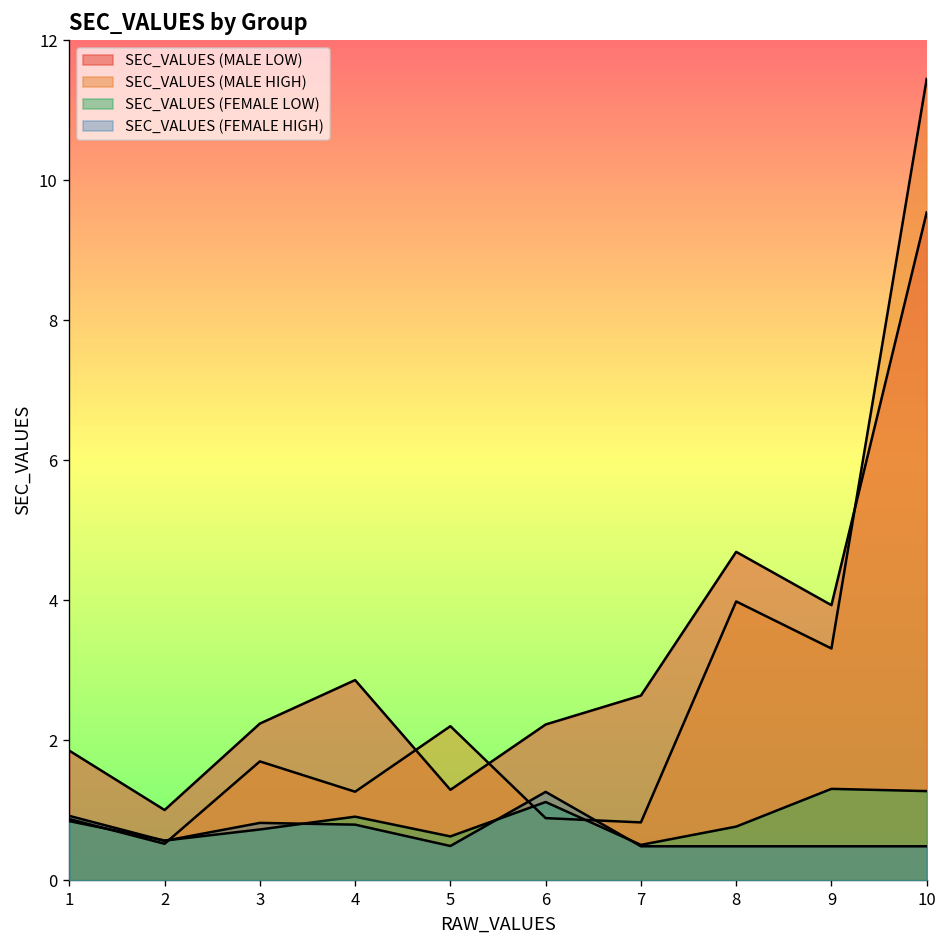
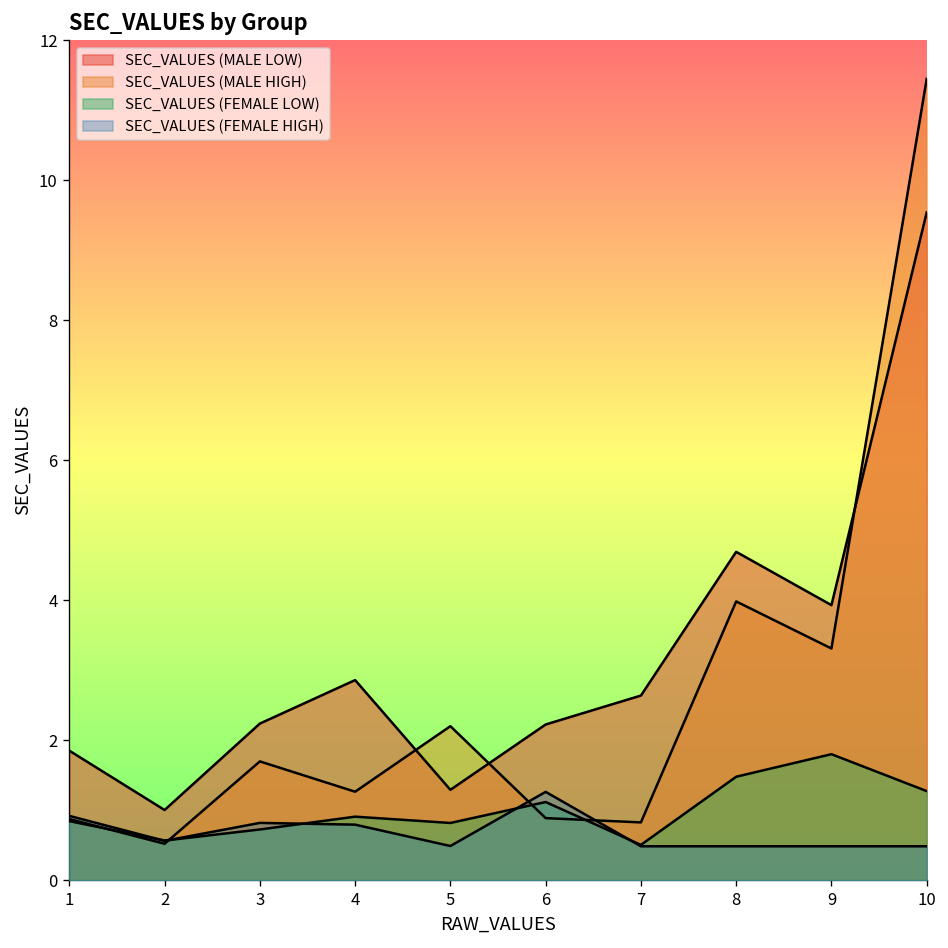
SEC_VALUES (FEMALE LOW), 5: 0.6 -> 0.8
SEC_VALUES (FEMALE LOW), 8: 0.8 -> 1.5
SEC_VALUES (FEMALE LOW), 9: 1.3 -> 1.8
